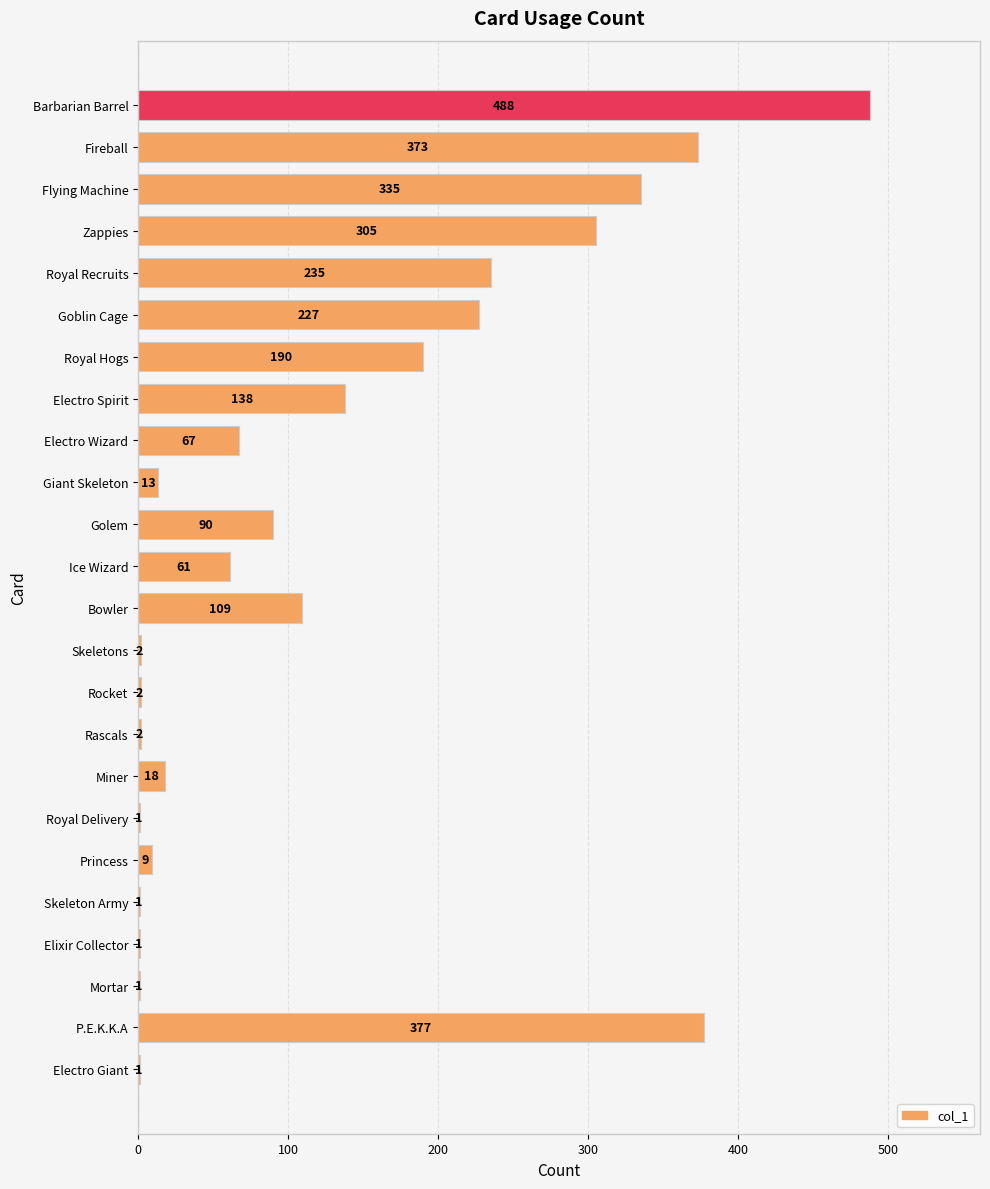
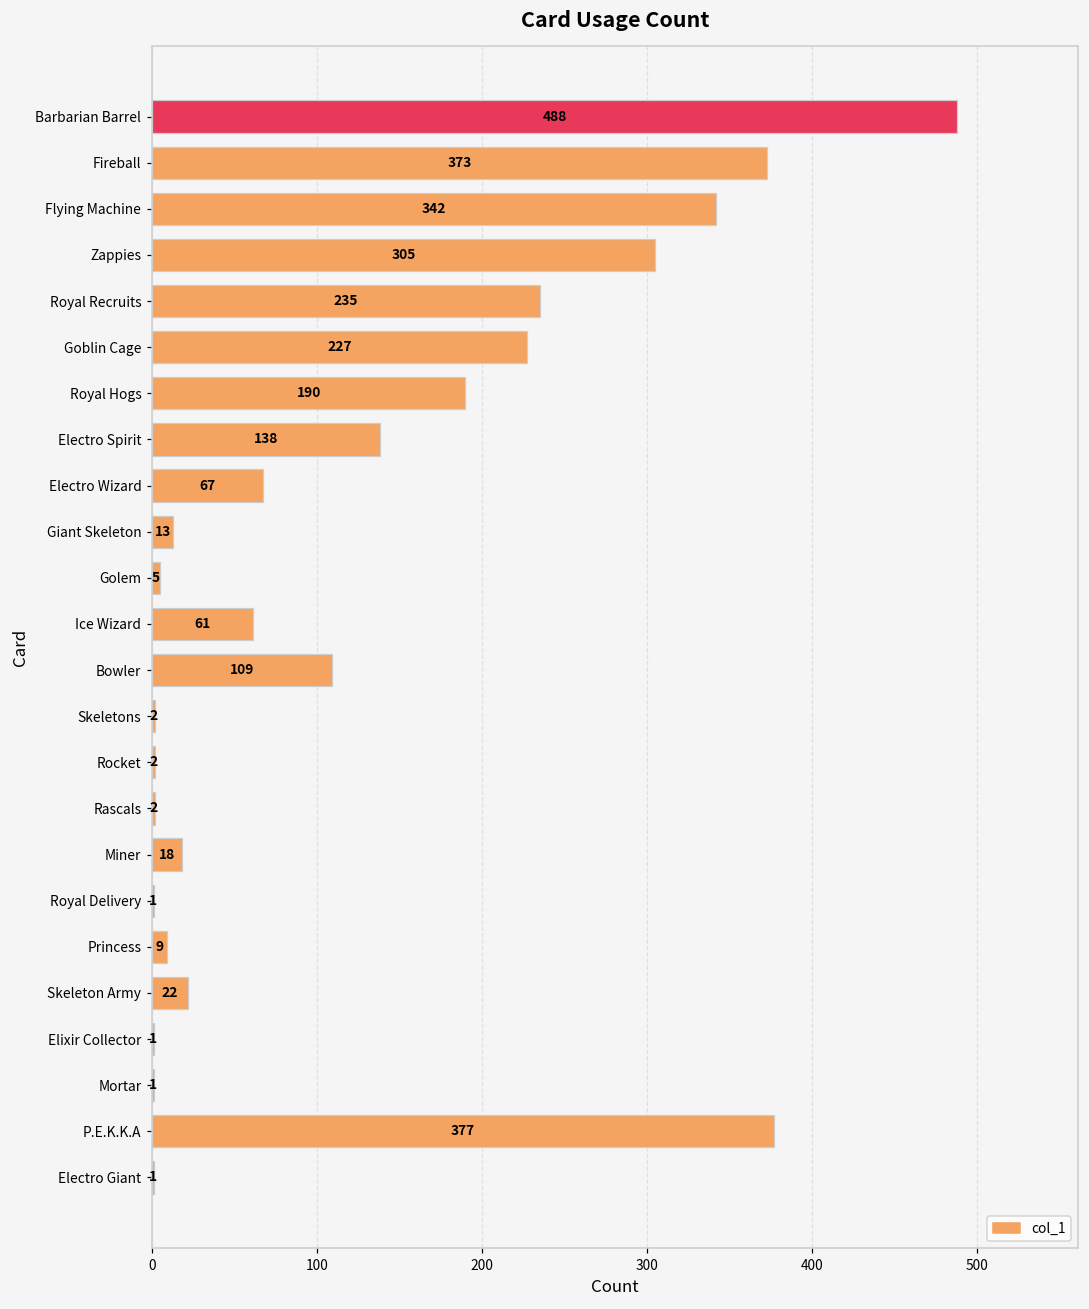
Flying Machine: 335 -> 342
Golem: 90 -> 5
Skeleton Army: 1 -> 22
